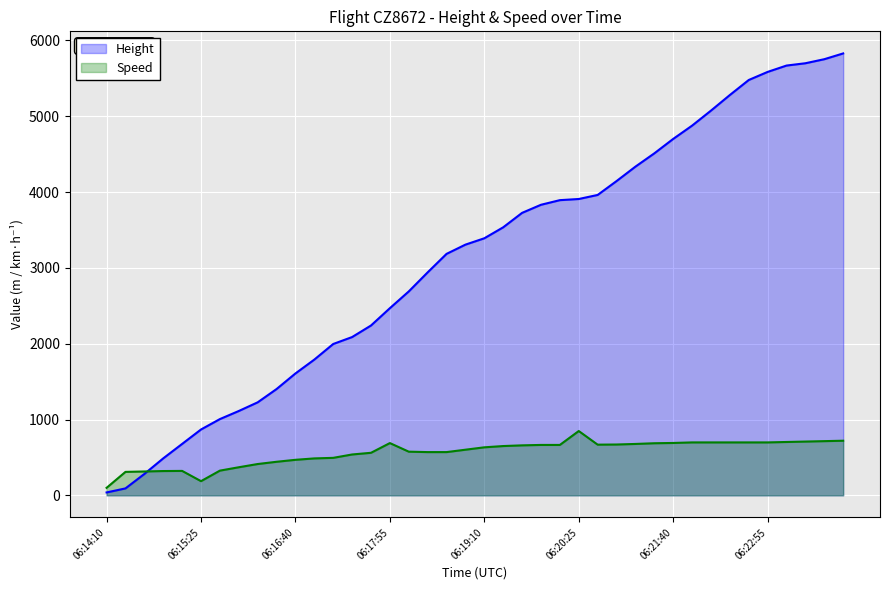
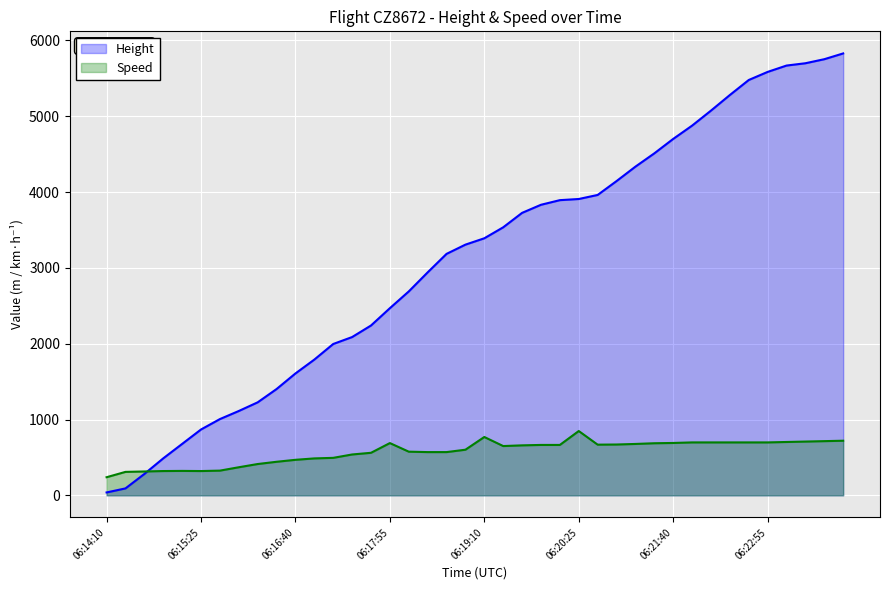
Speed, 06:14:10: 100 -> 200
Speed, 06:15:25: 200 -> 300
Speed, 06:19:10: 600 -> 800
